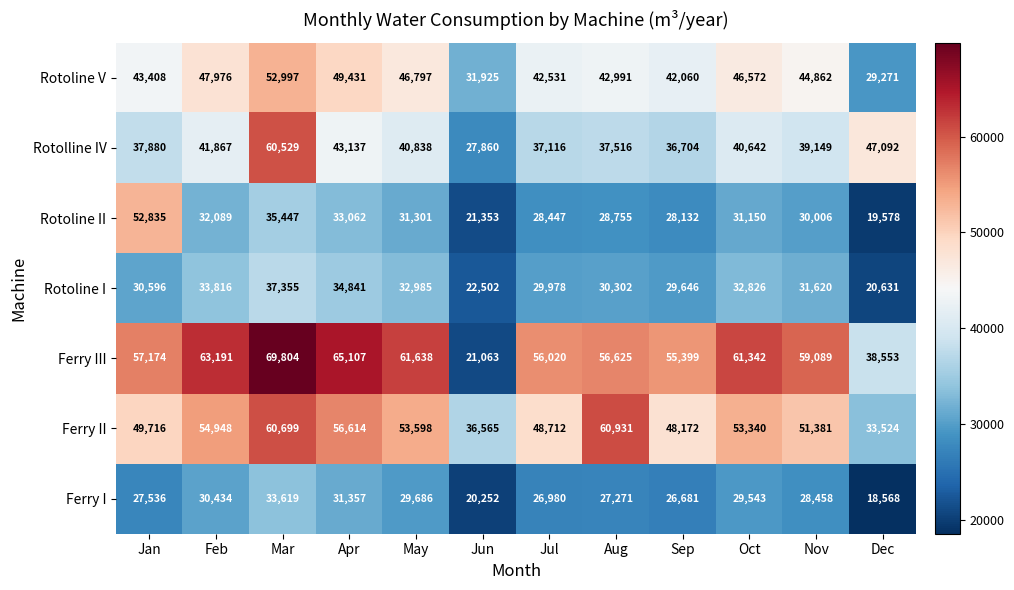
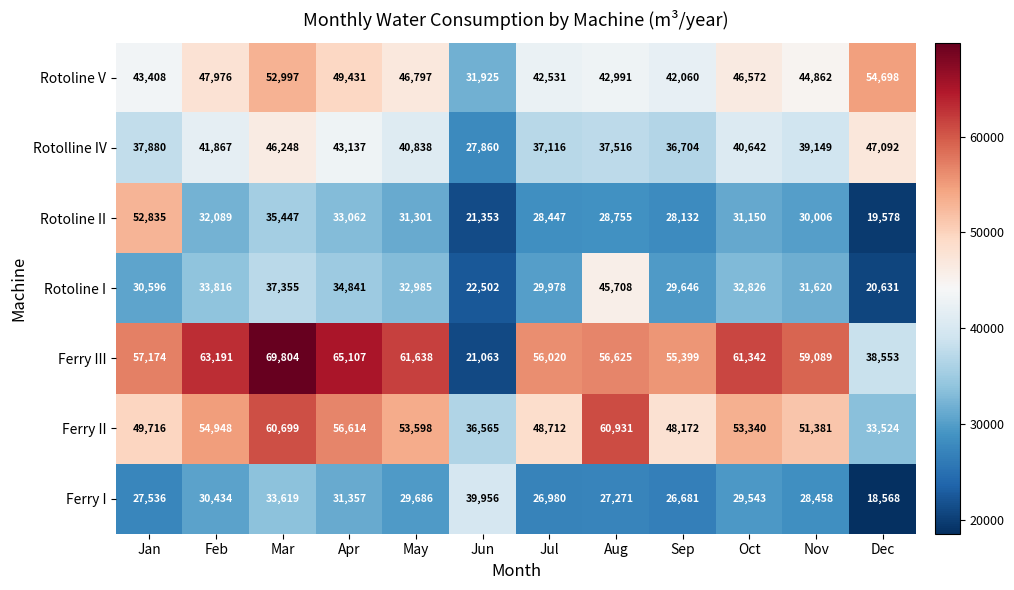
Rotoline V, Dec: 29,271 -> 54,698
Rotolline IV, Mar: 60,529 -> 46,248
Rotoline I, Aug: 30,302 -> 45,708
Ferry I, Jun: 20,252 -> 39,956
